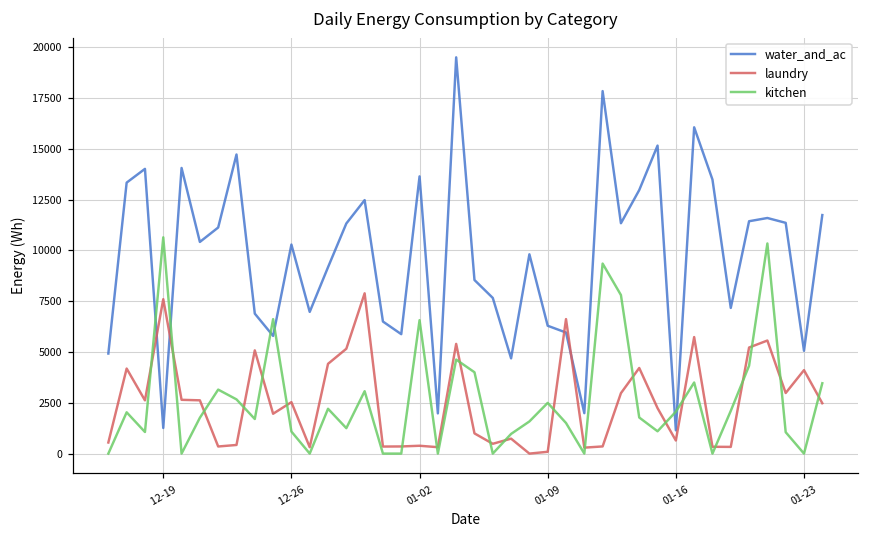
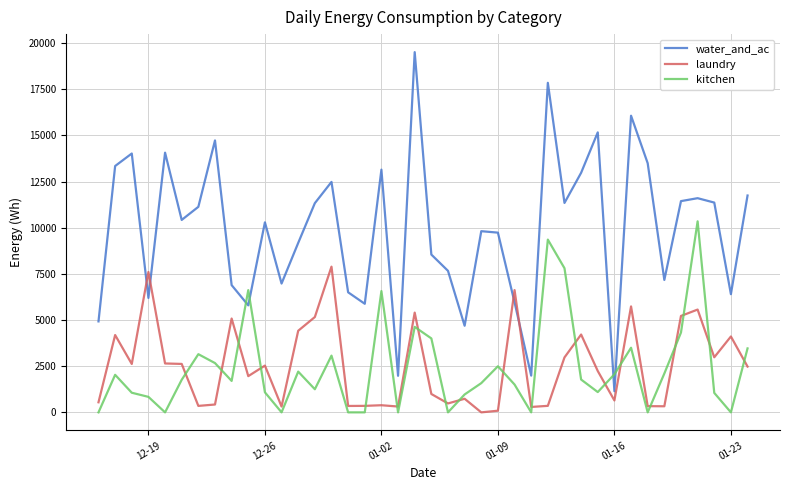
water_and_ac, 12-19: 1300 -> 6200
kitchen, 12-19: 10600 -> 800
water_and_ac, 01-02: 13600 -> 13100
water_and_ac, 01-09: 6300 -> 9700
water_and_ac, 01-23: 5100 -> 6400
